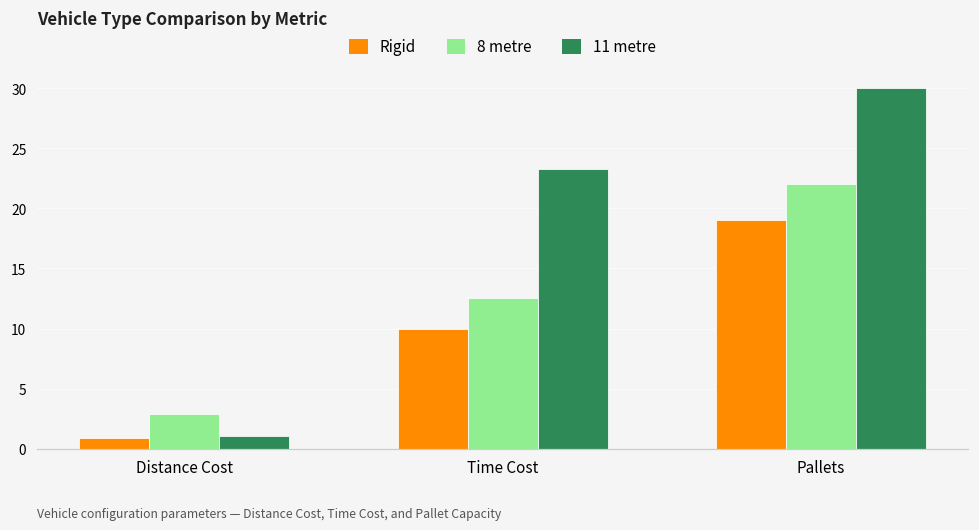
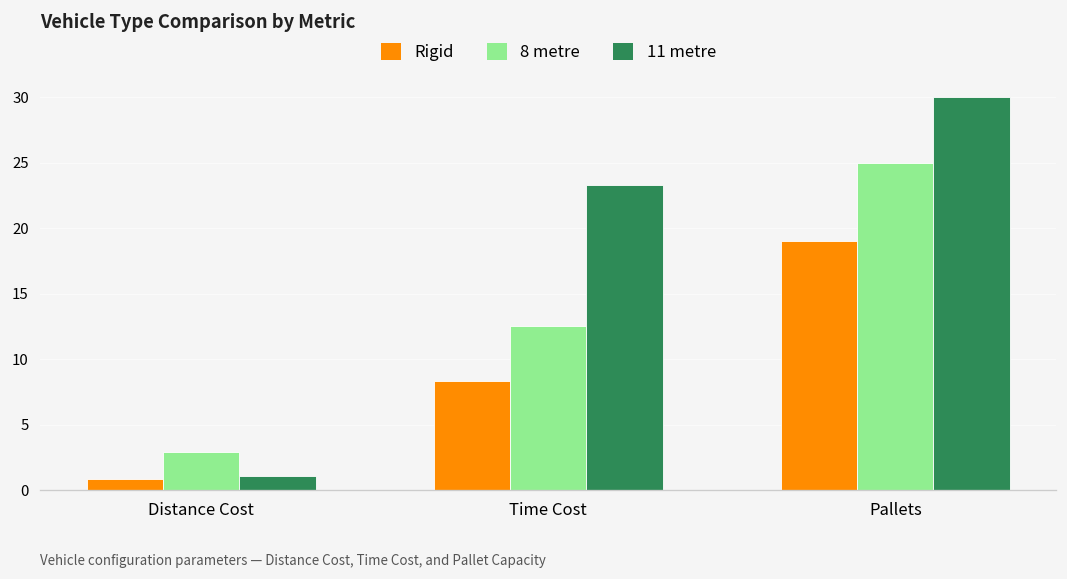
Rigid, Time Cost: 9.9 -> 8.4
8 metre, Pallets: 22 -> 25
